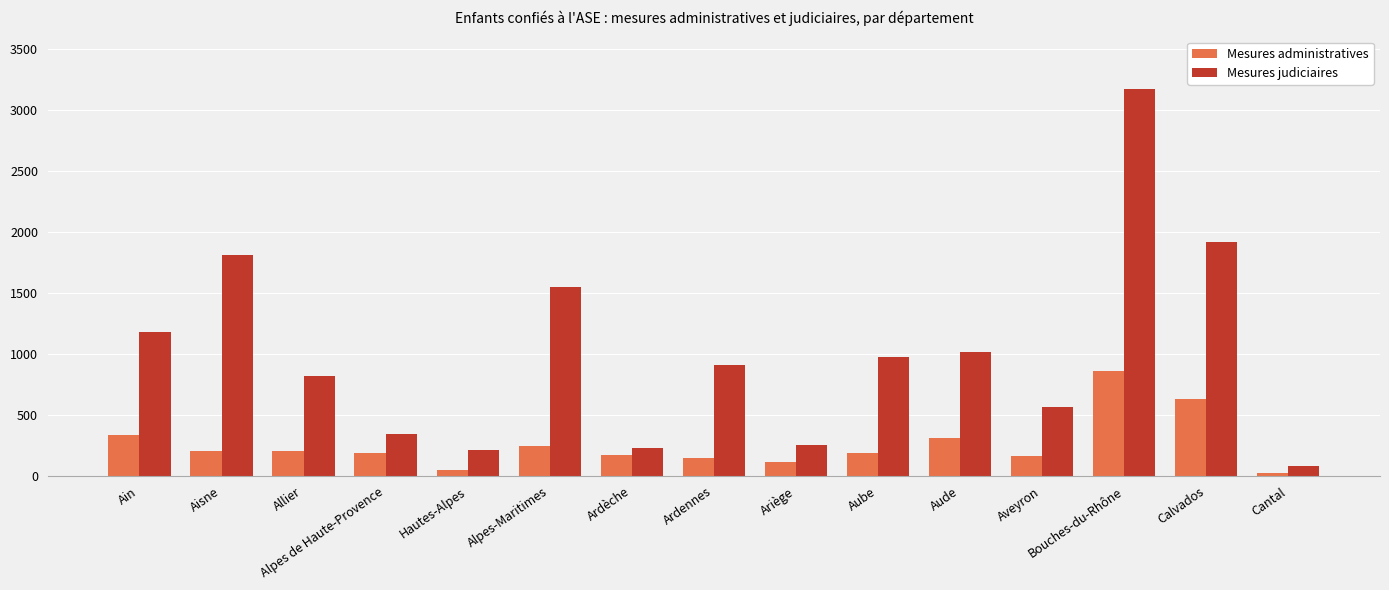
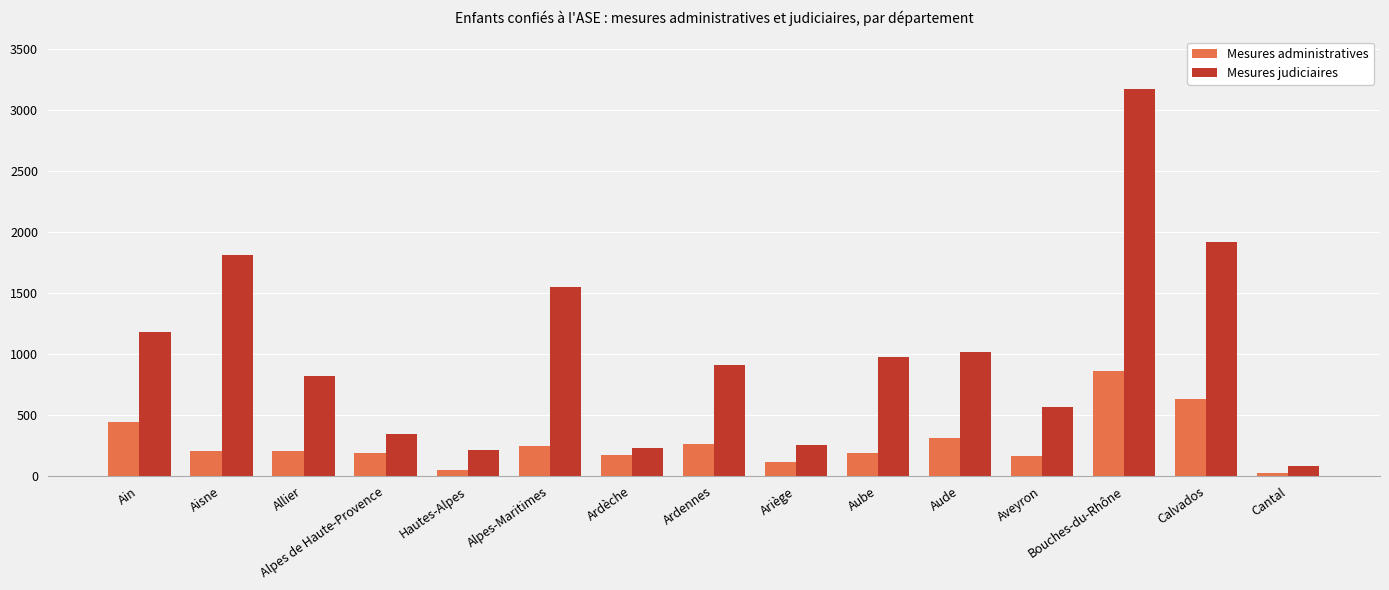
Mesures administratives, Ain: 340 -> 440
Mesures administratives, Ardennes: 140 -> 260
